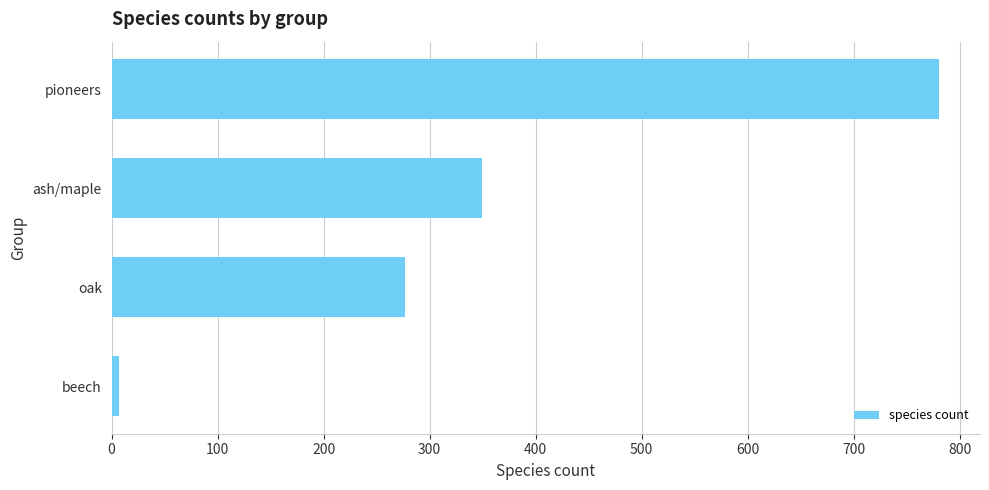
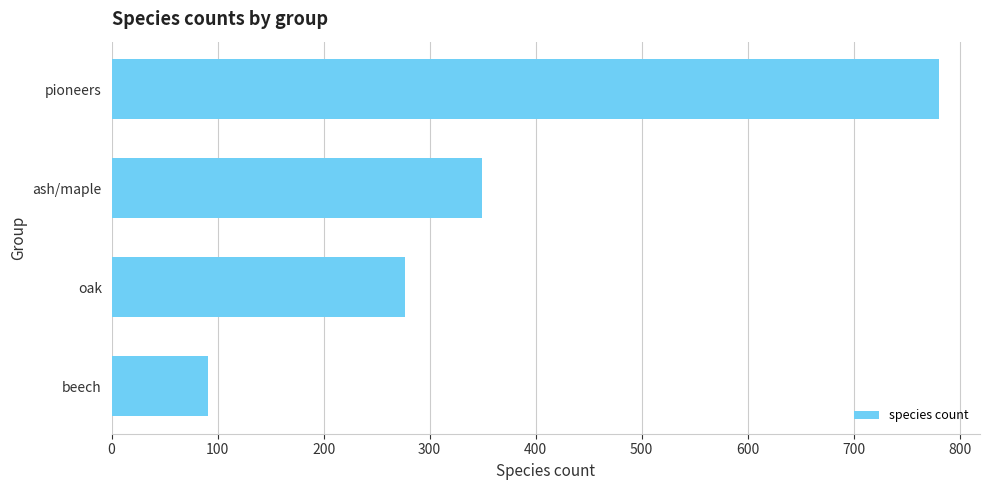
beech: 7 -> 91
